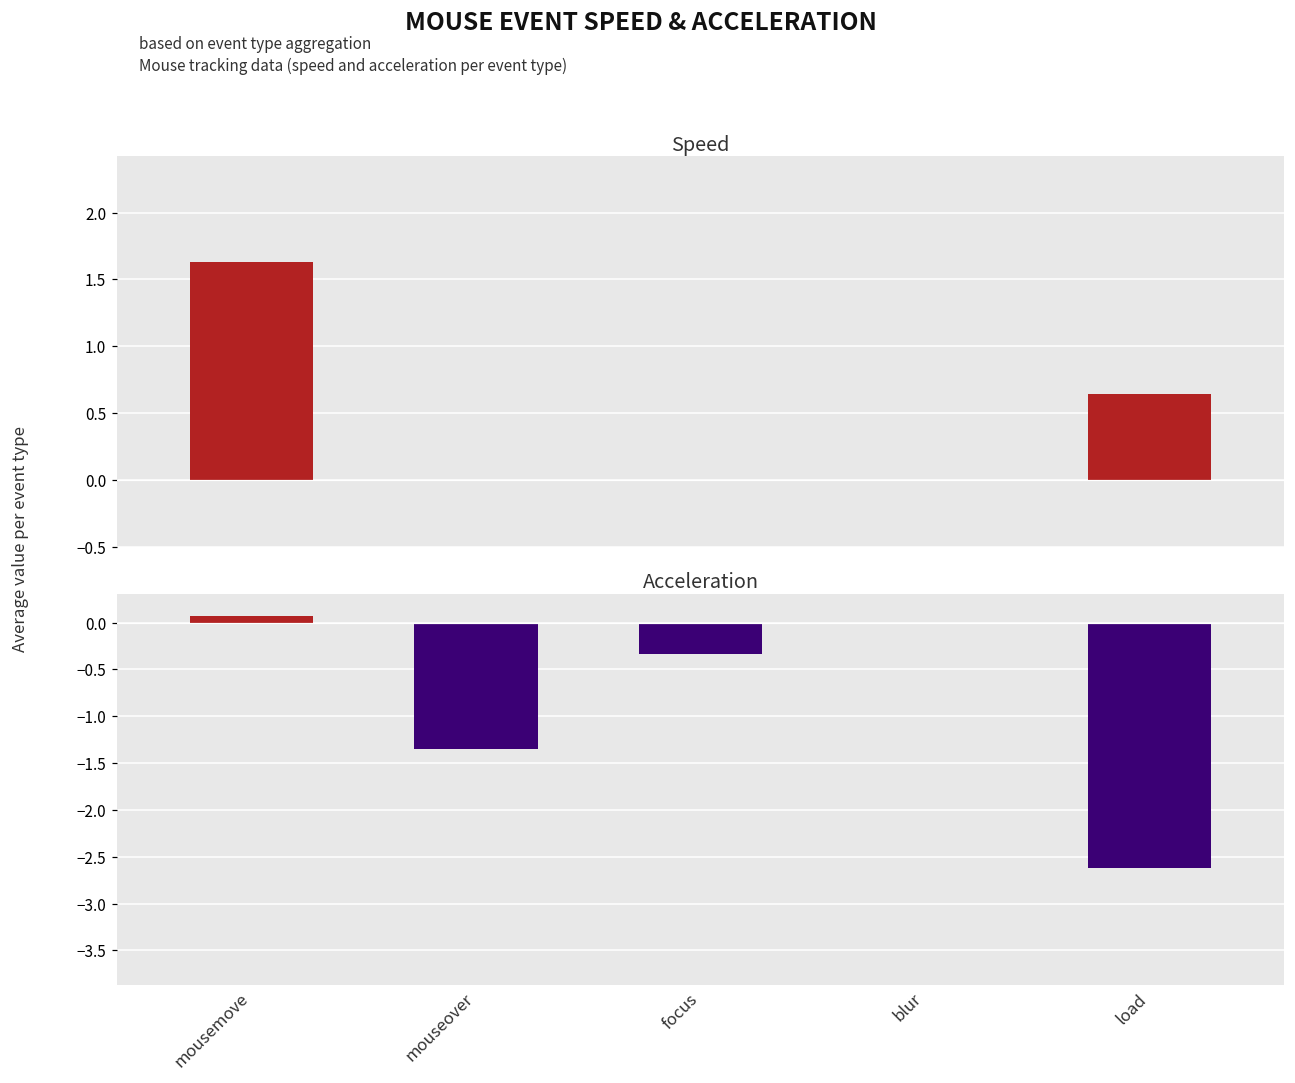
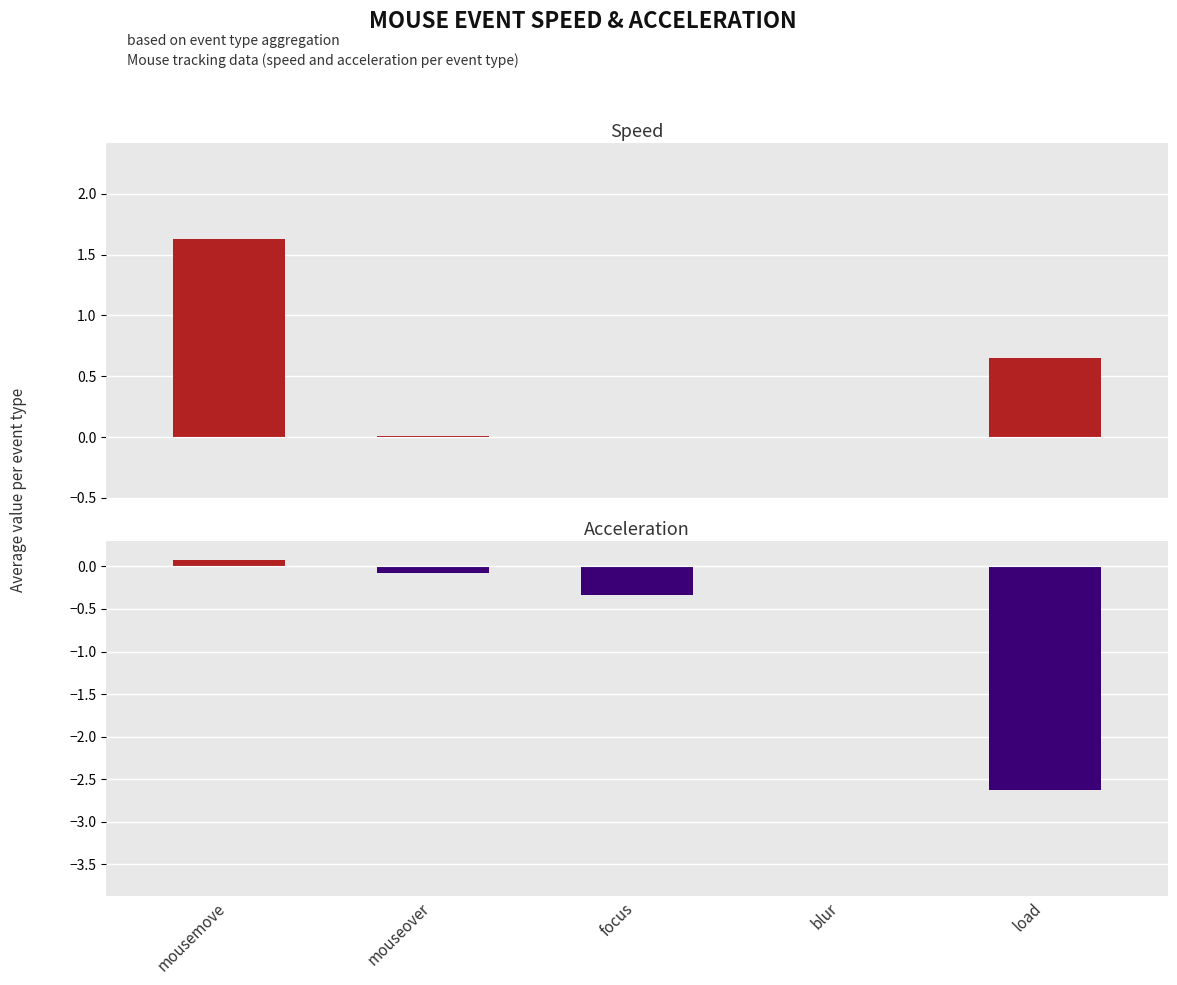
Acceleration, mouseover: -1.4 -> -0.1
